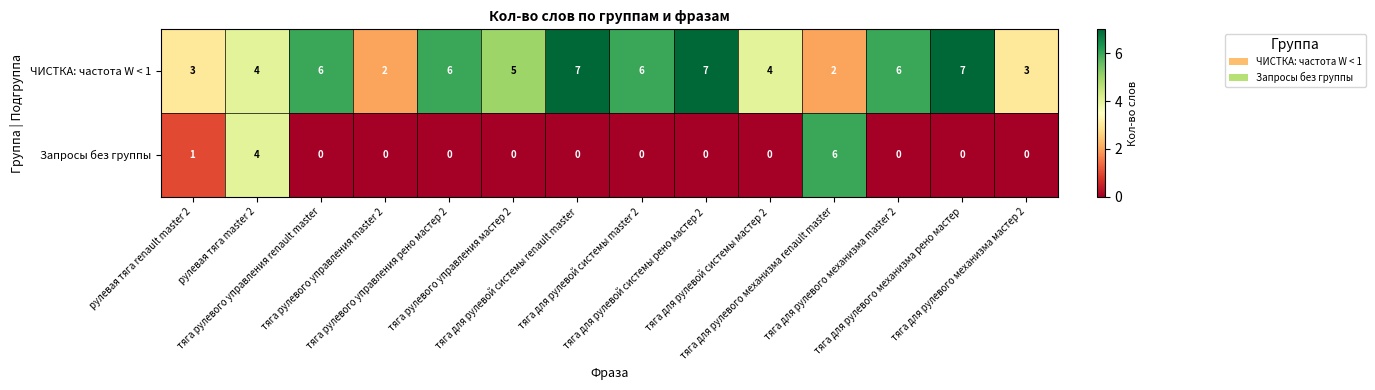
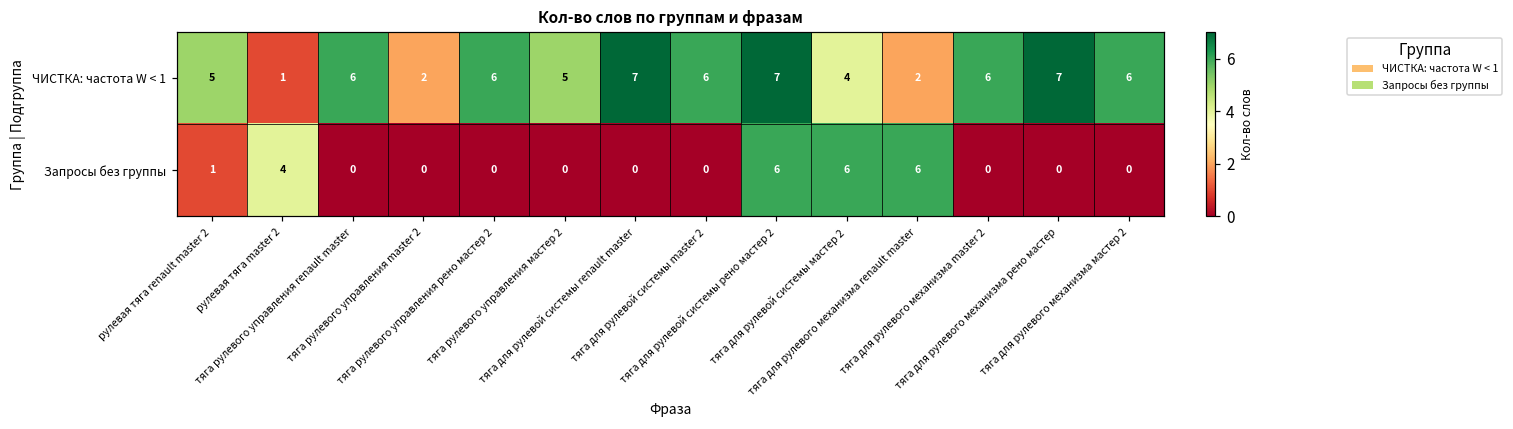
ЧИСТКА: частота W < 1, рулевая тяга renault master 2: 3 -> 5
ЧИСТКА: частота W < 1, рулевая тяга master 2: 4 -> 1
ЧИСТКА: частота W < 1, тяга для рулевого механизма мастер 2: 3 -> 6
Запросы без группы, тяга для рулевой системы рено мастер 2: 0 -> 6
Запросы без группы, тяга для рулевой системы мастер 2: 0 -> 6
